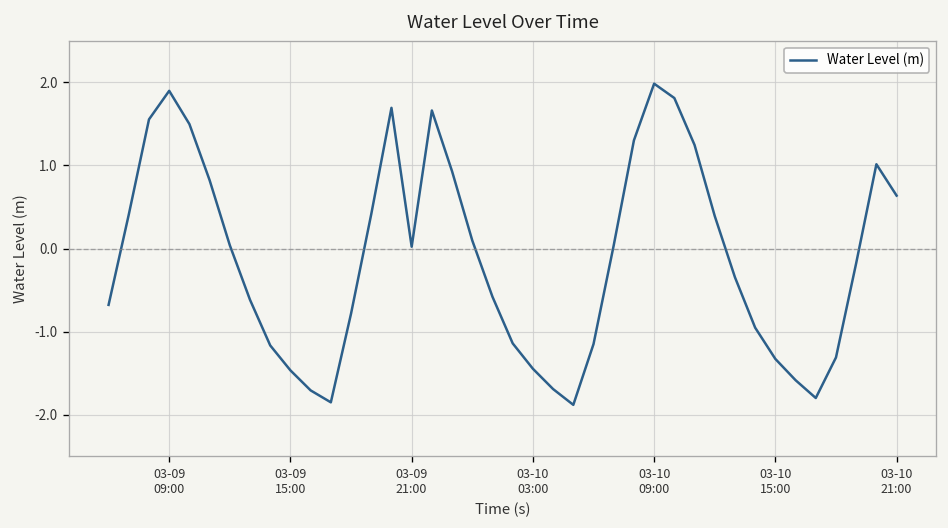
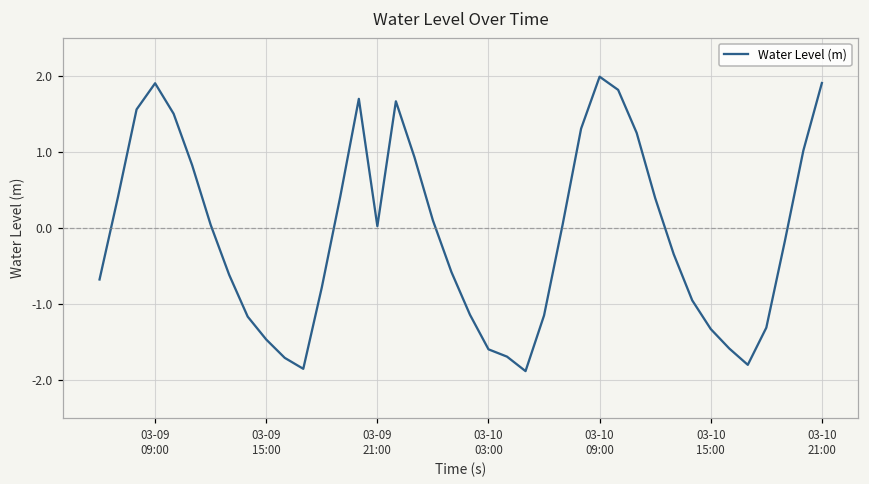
03-10 03:00: -1.4 -> -1.6
03-10 21:00: 0.6 -> 1.9
